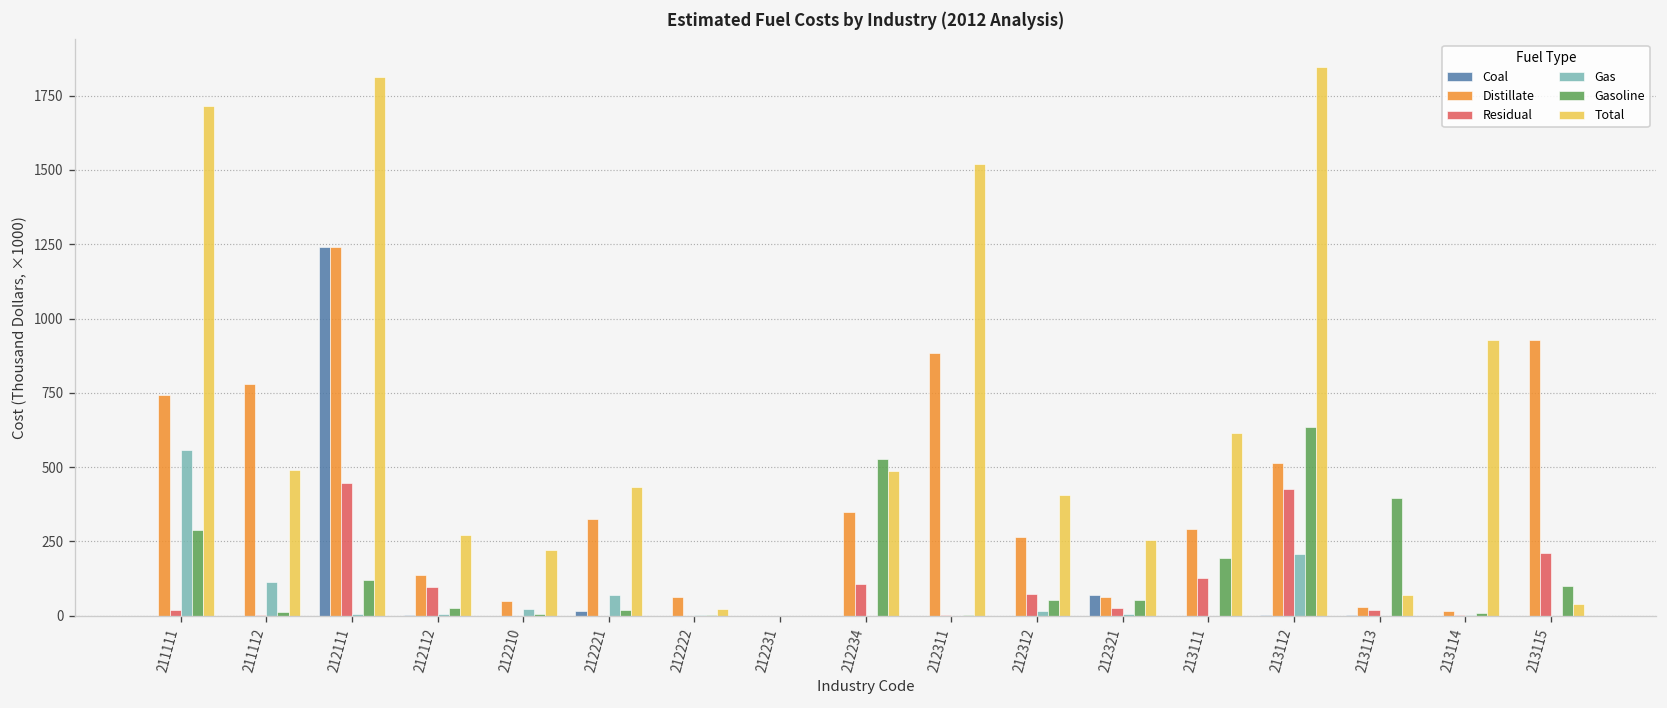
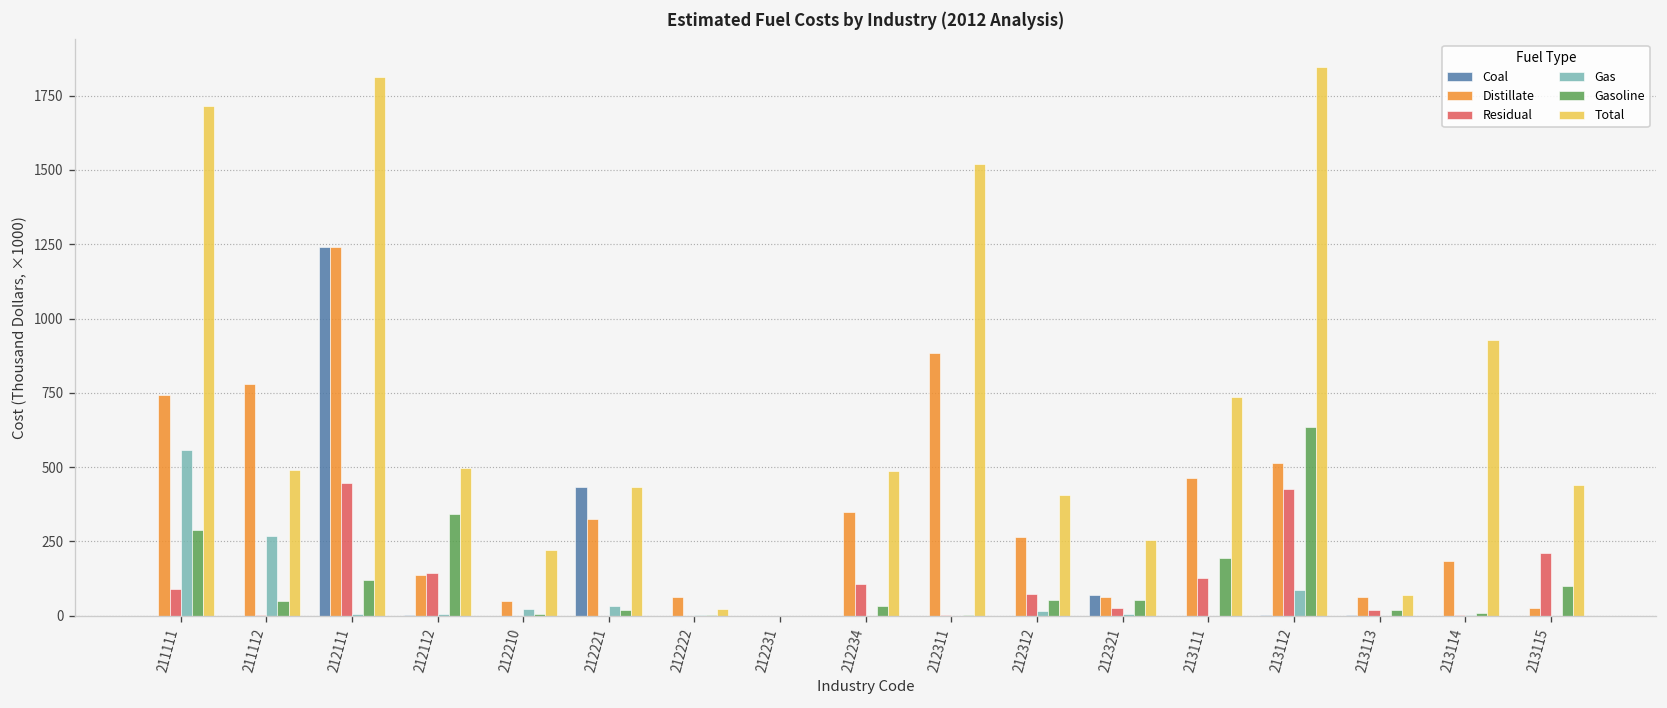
Residual, 211111: 20 -> 90
Gas, 211112: 110 -> 270
Gasoline, 211112: 10 -> 50
Residual, 212112: 100 -> 140
Gasoline, 212112: 30 -> 340
Total, 212112: 270 -> 500
Coal, 212221: 20 -> 430
Gas, 212221: 70 -> 30
Gasoline, 212234: 530 -> 30
Distillate, 213111: 290 -> 460
Total, 213111: 610 -> 740
Gas, 213112: 210 -> 80
Distillate, 213113: 30 -> 60
Gasoline, 213113: 400 -> 20
Distillate, 213114: 20 -> 180
Distillate, 213115: 930 -> 20
Total, 213115: 40 -> 440
